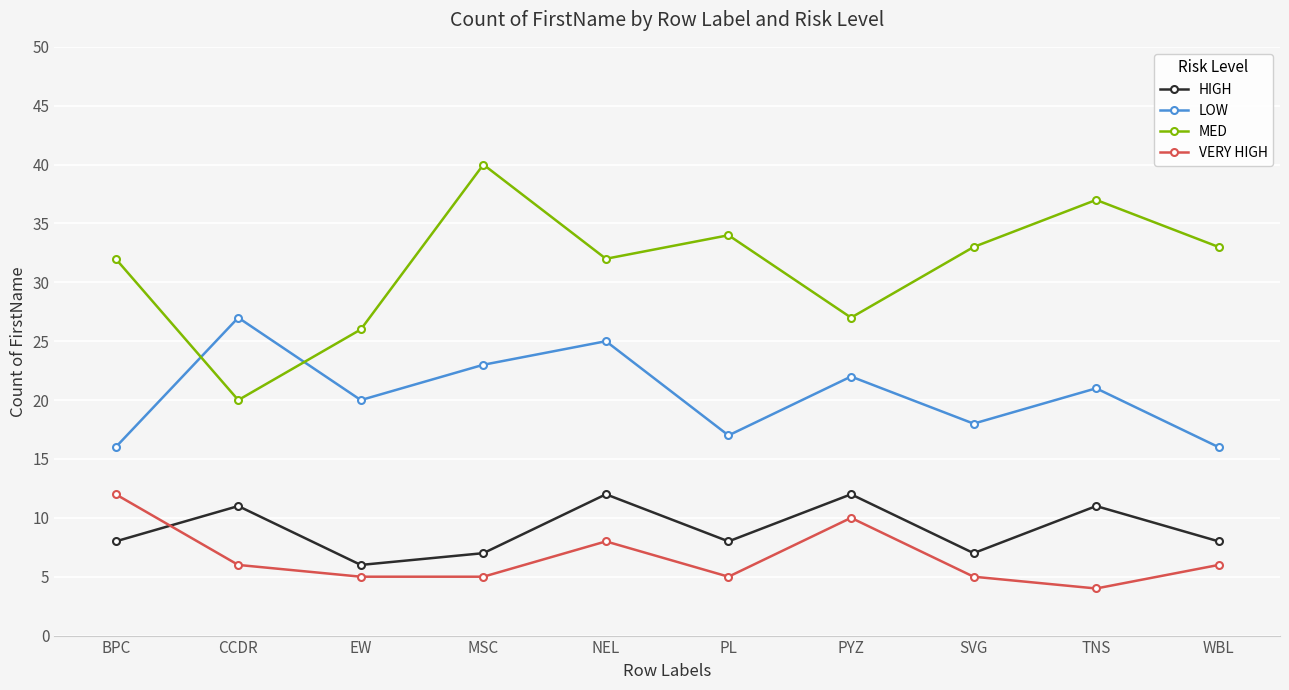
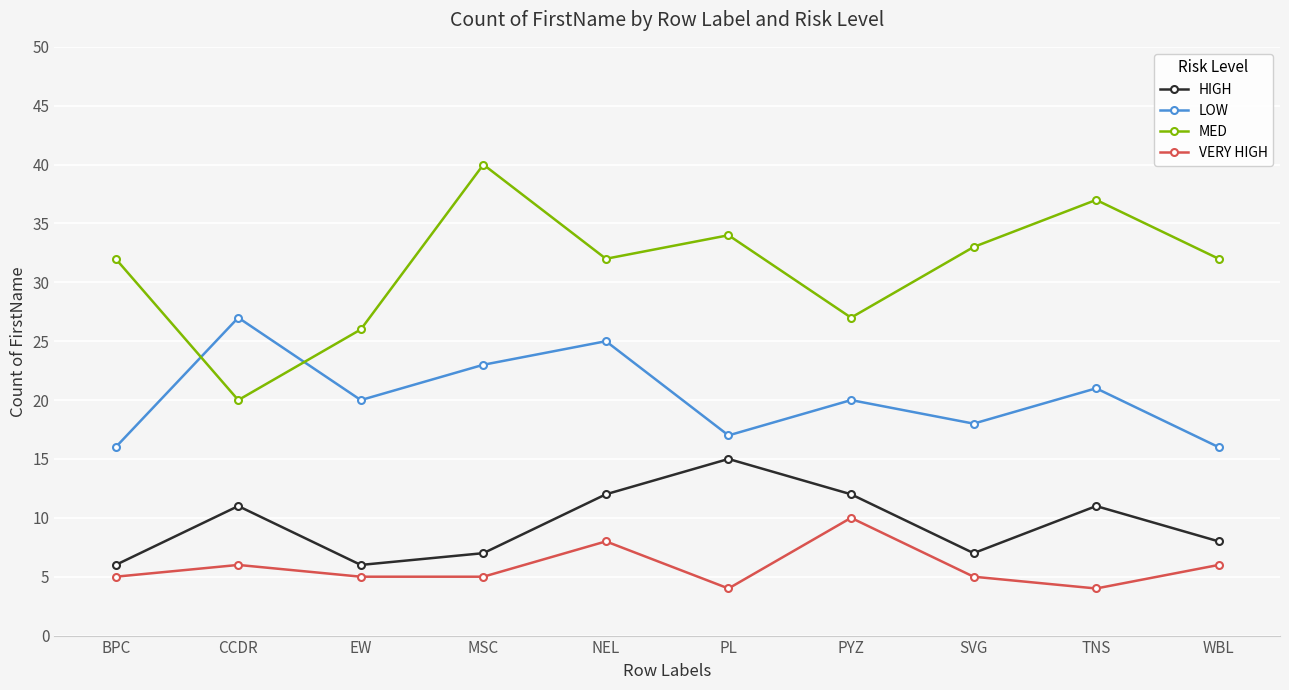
HIGH, BPC: 8 -> 6
VERY HIGH, BPC: 12 -> 5
HIGH, PL: 8 -> 15
VERY HIGH, PL: 5 -> 4
LOW, PYZ: 22 -> 20
MED, WBL: 33 -> 32
